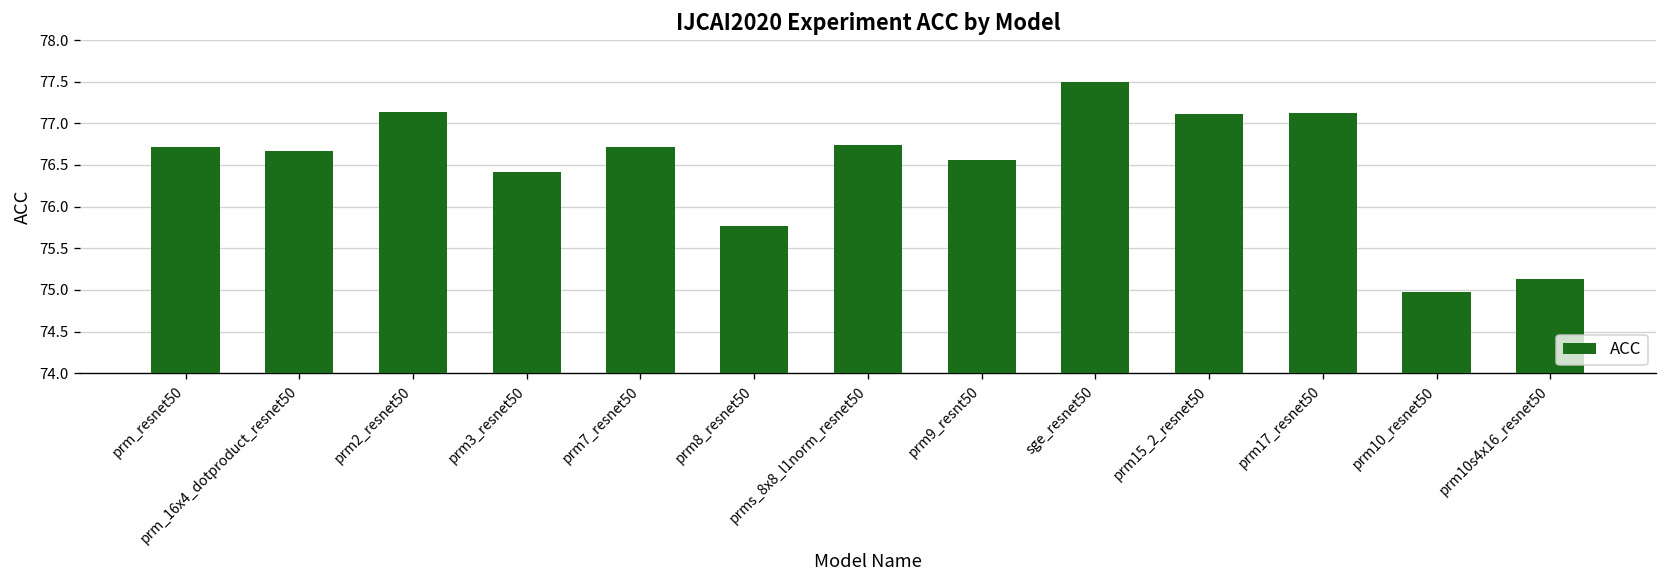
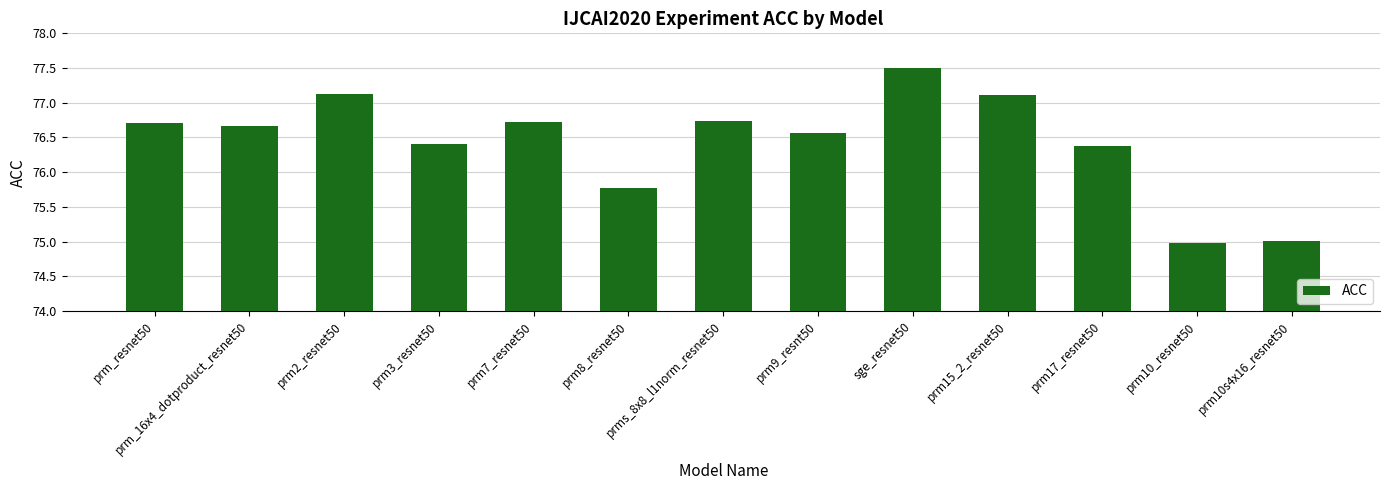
prm17_resnet50: 77.1 -> 76.4
prm10s4x16_resnet50: 75.1 -> 75.0
